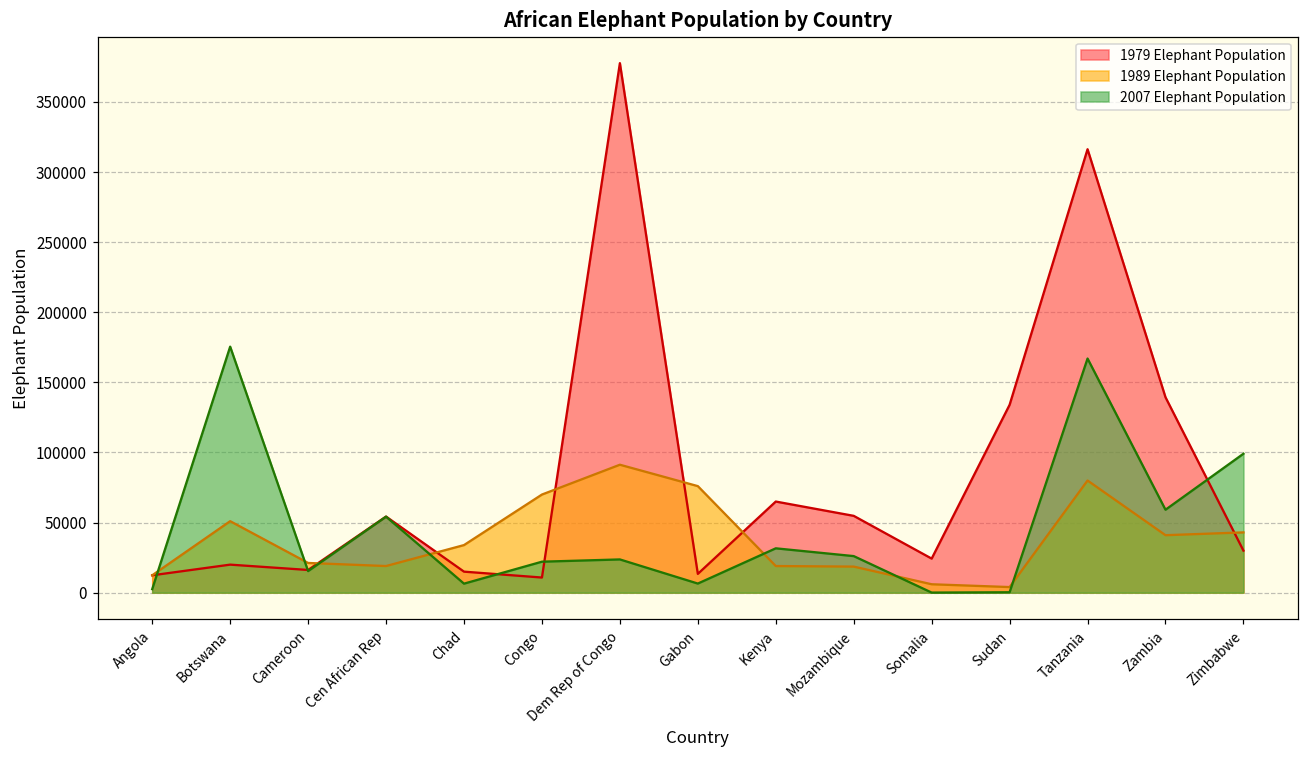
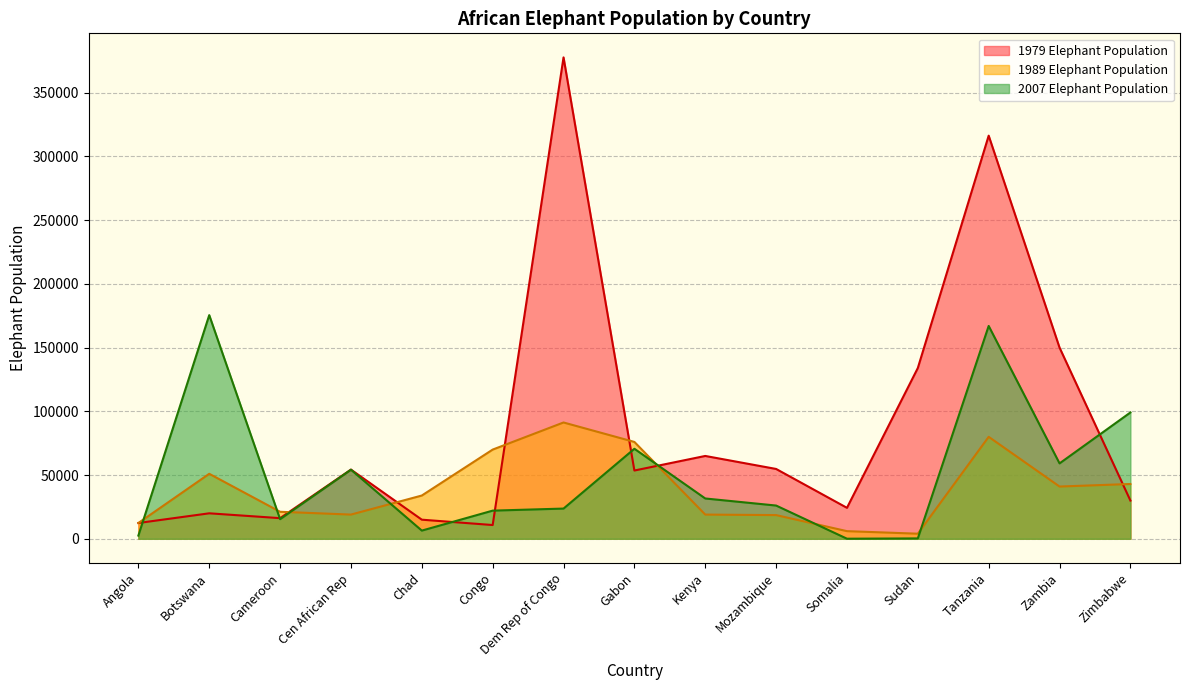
1979 Elephant Population, Gabon: 13000 -> 54000
2007 Elephant Population, Gabon: 7000 -> 71000
1979 Elephant Population, Zambia: 139000 -> 150000
